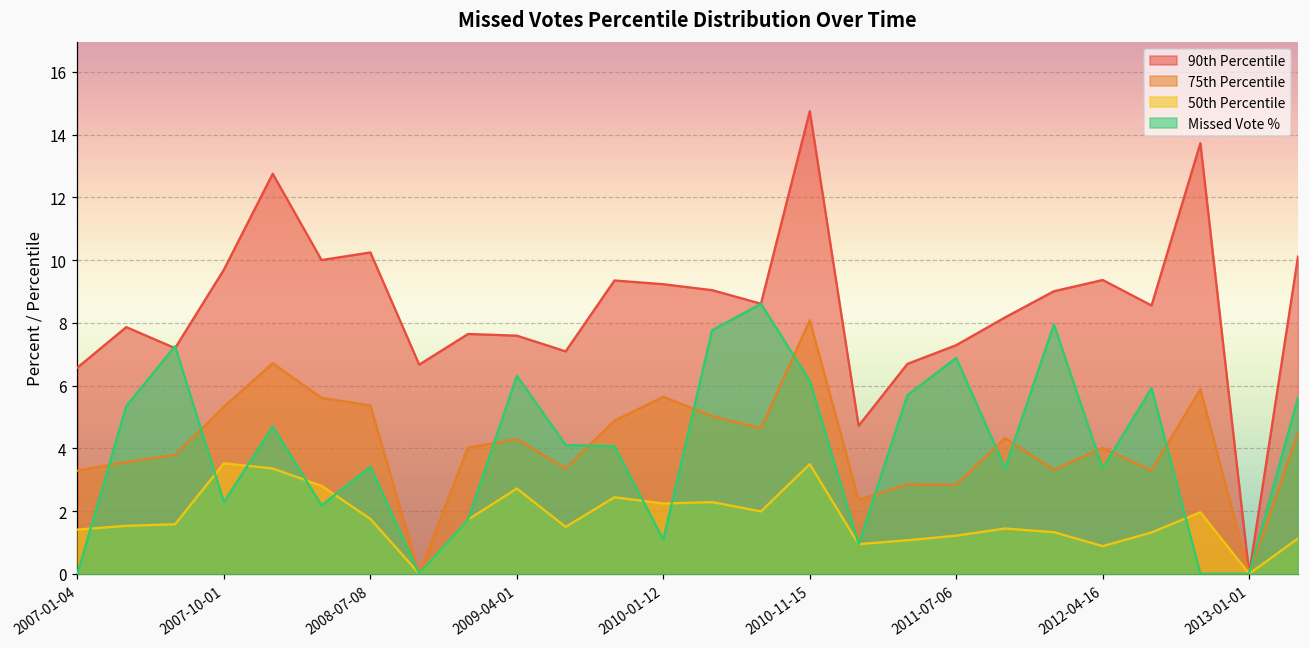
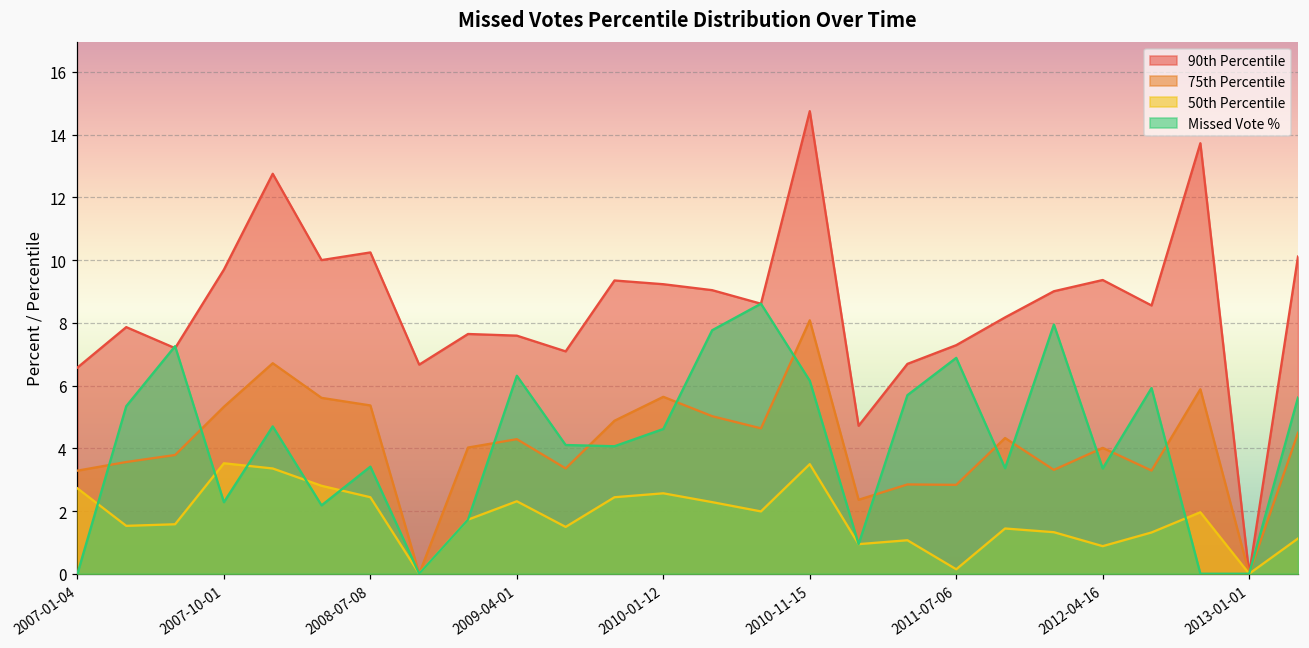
50th Percentile, 2007-01-04: 1.4 -> 2.7
50th Percentile, 2008-07-08: 1.7 -> 2.4
50th Percentile, 2009-04-01: 2.7 -> 2.3
50th Percentile, 2010-01-12: 2.2 -> 2.6
Missed Vote %, 2010-01-12: 1.1 -> 4.6
50th Percentile, 2011-07-06: 1.2 -> 0.1
